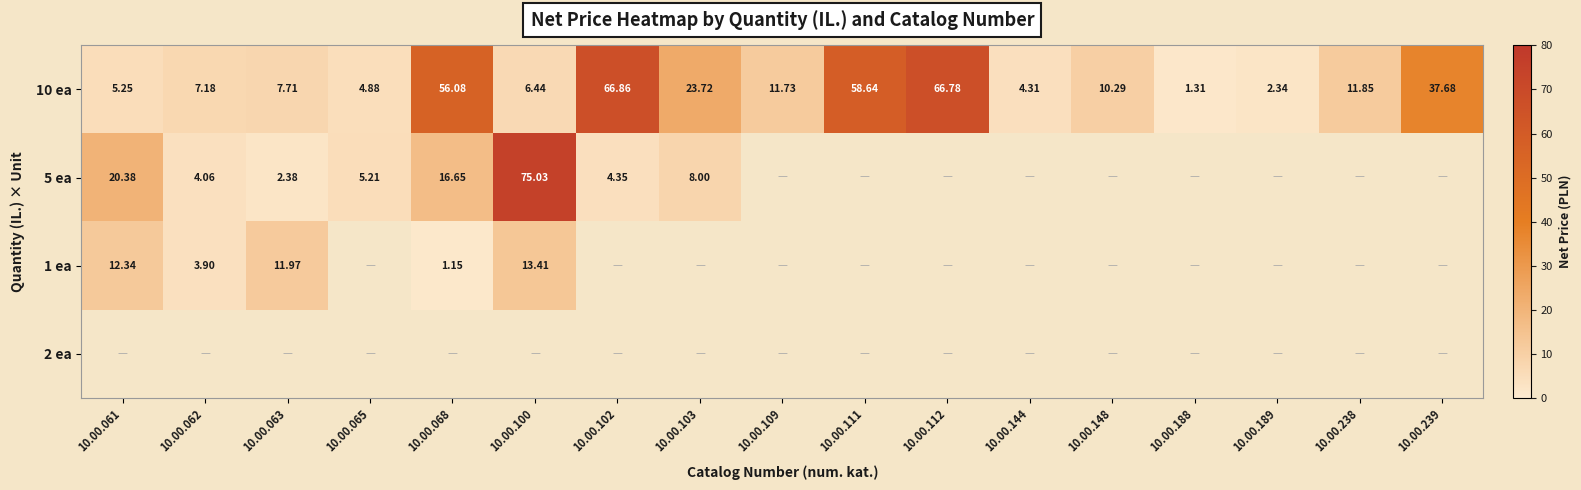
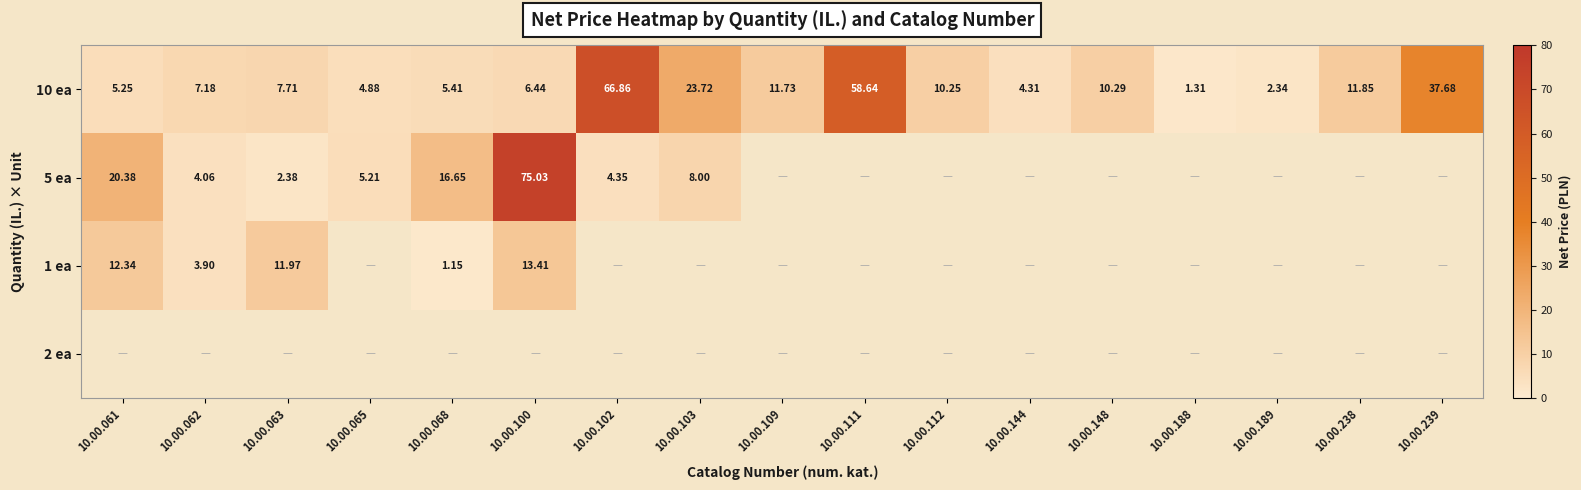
10 ea, 10.00.068: 56.08 -> 5.41
10 ea, 10.00.112: 66.78 -> 10.25
